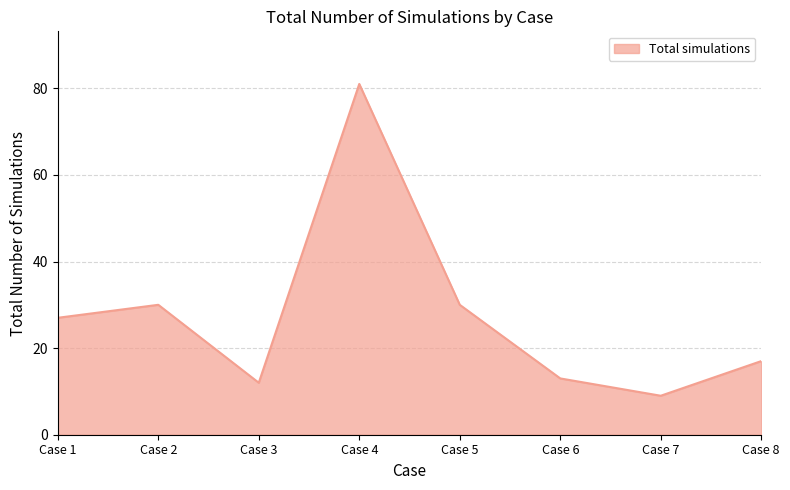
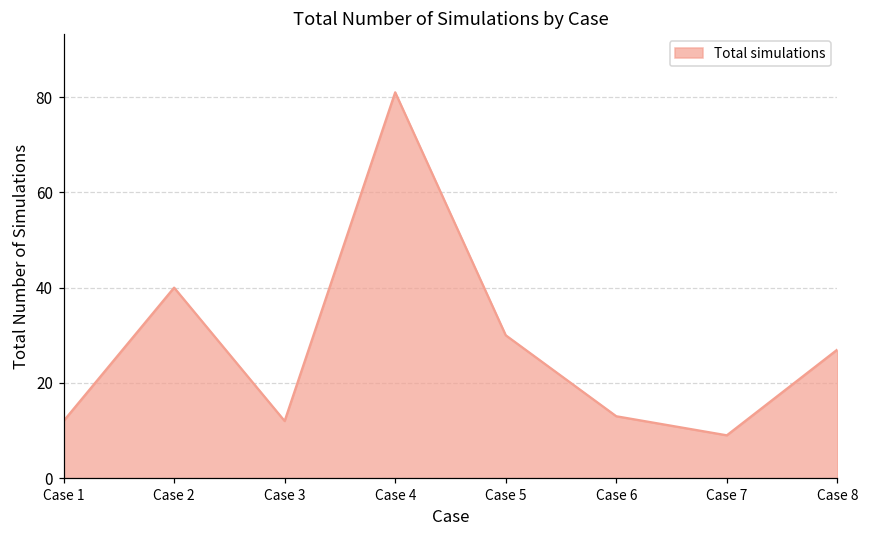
Case 1: 27 -> 12
Case 2: 30 -> 40
Case 8: 17 -> 27
